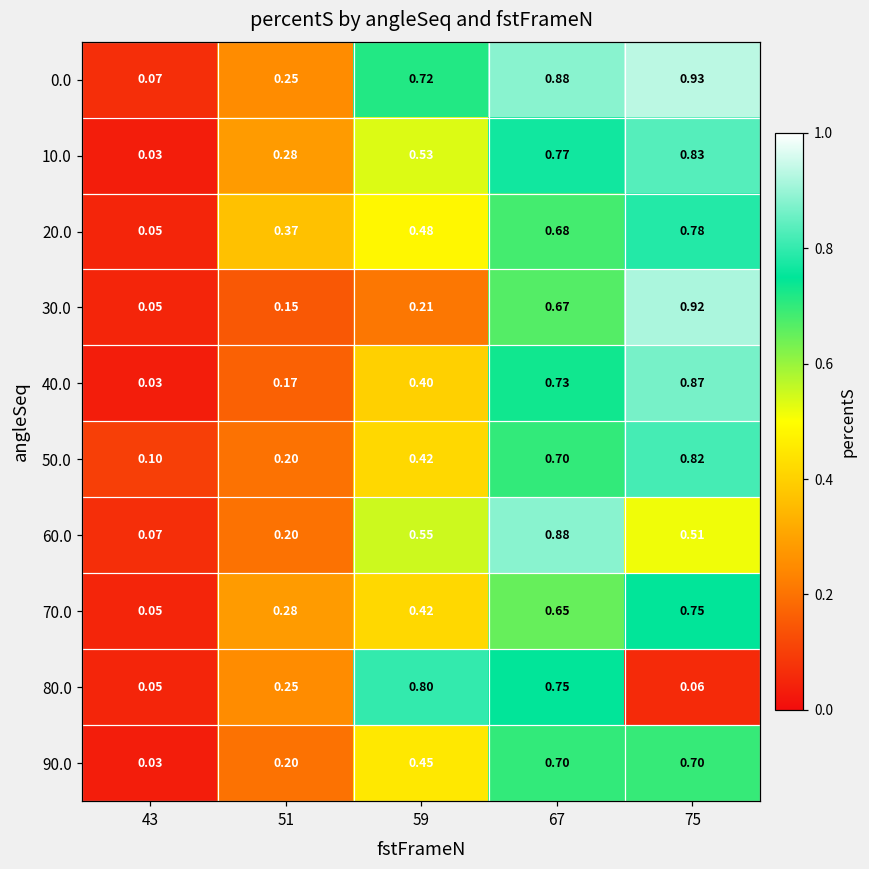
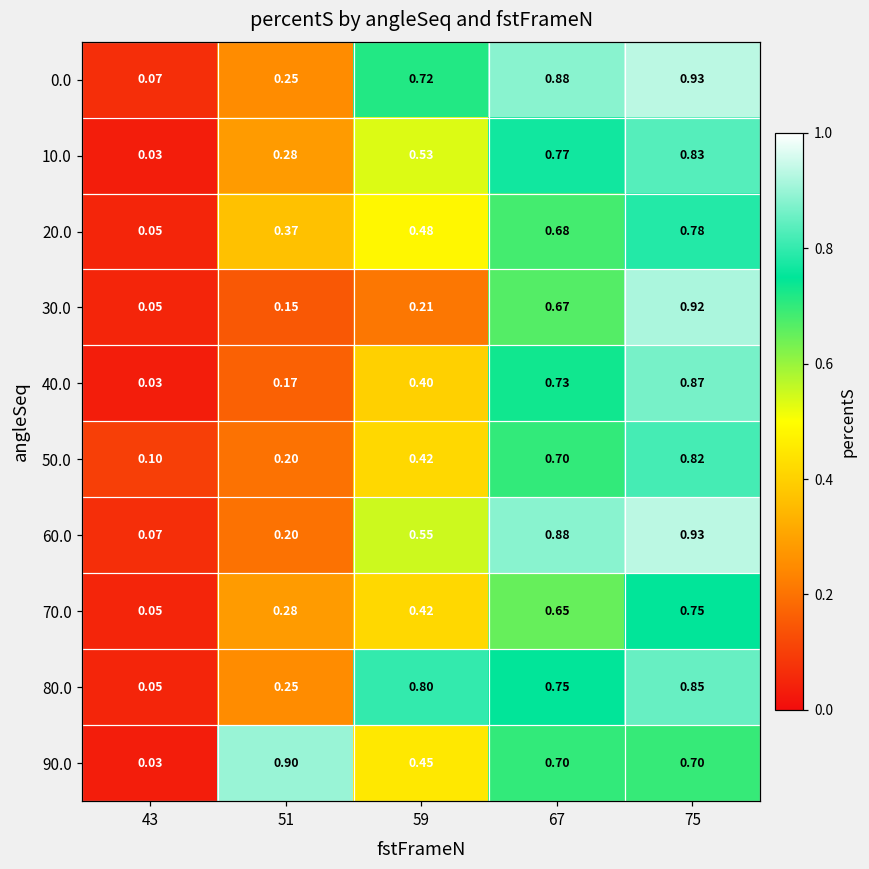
60.0, 75: 0.51 -> 0.93
80.0, 75: 0.06 -> 0.85
90.0, 51: 0.20 -> 0.90
